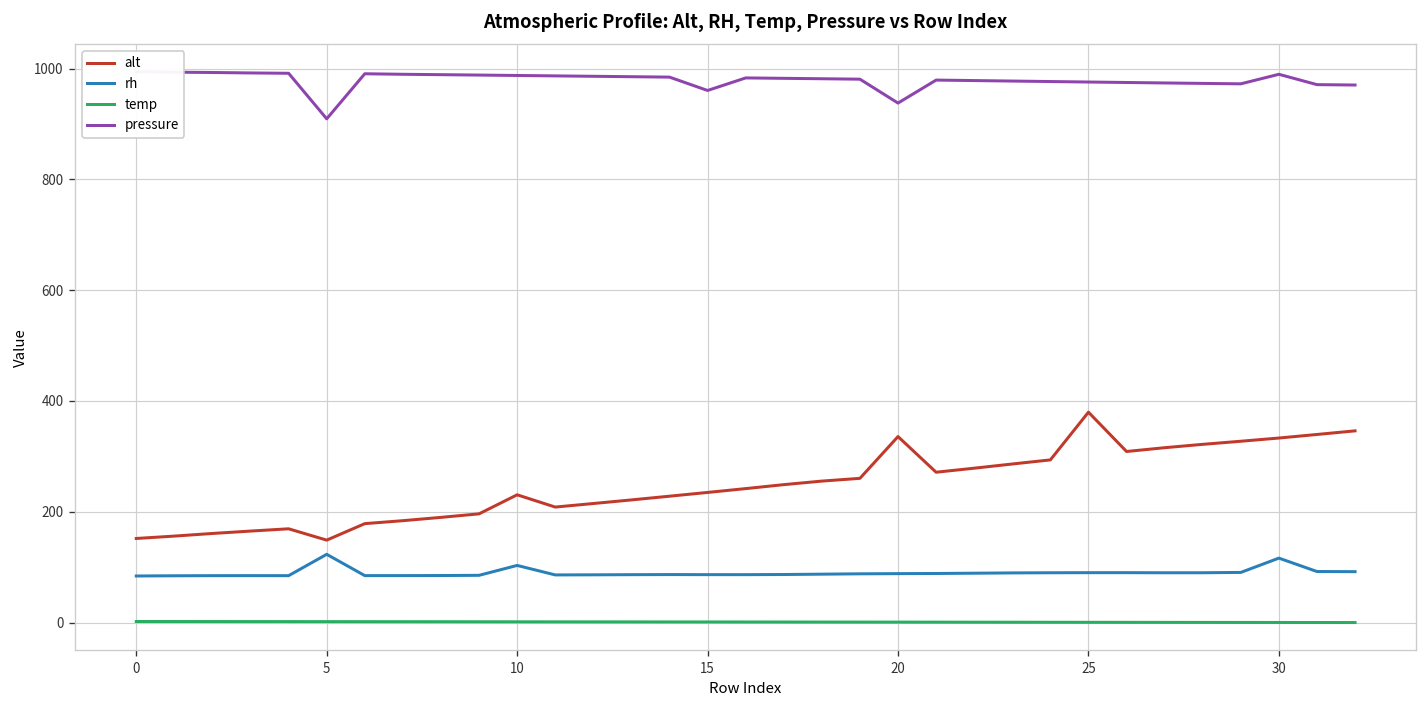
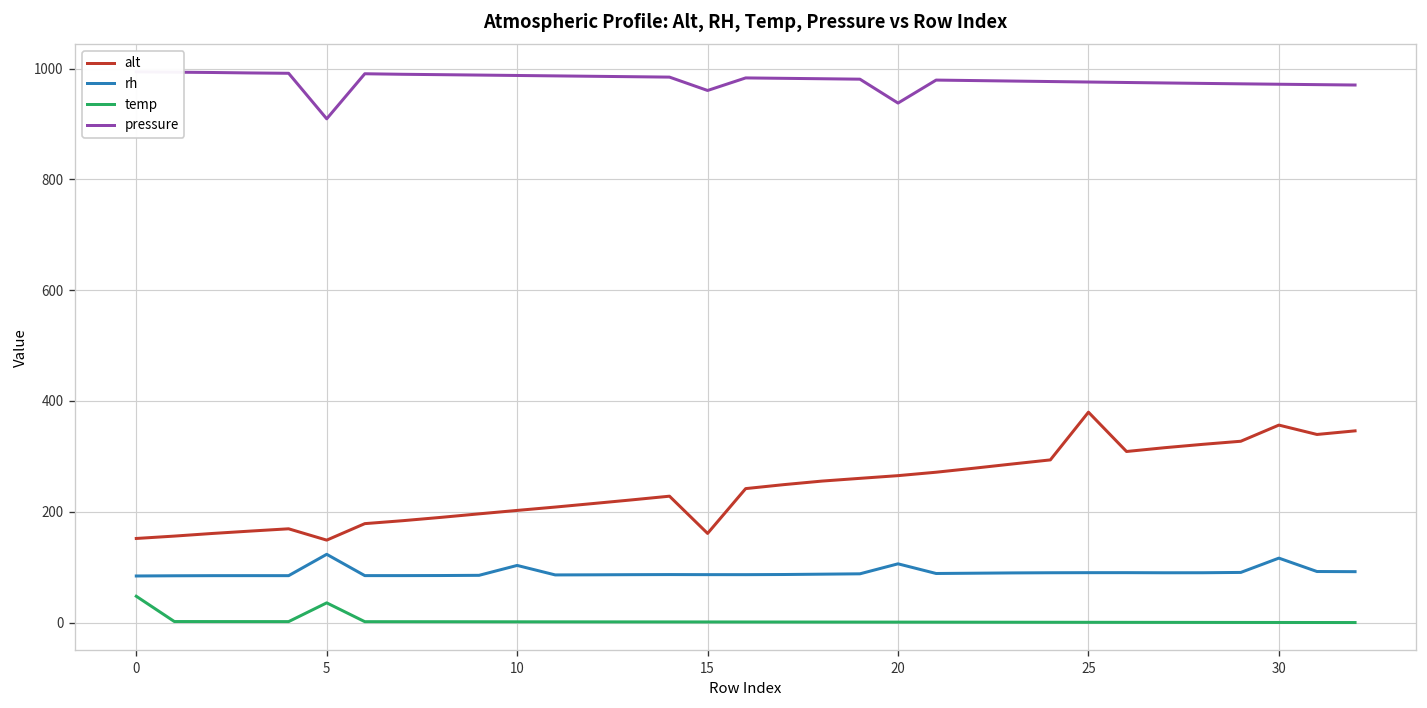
temp, 0: 0 -> 50
temp, 5: 0 -> 40
alt, 10: 230 -> 200
alt, 15: 230 -> 160
alt, 20: 340 -> 270
rh, 20: 90 -> 110
alt, 30: 330 -> 360
pressure, 30: 990 -> 970
